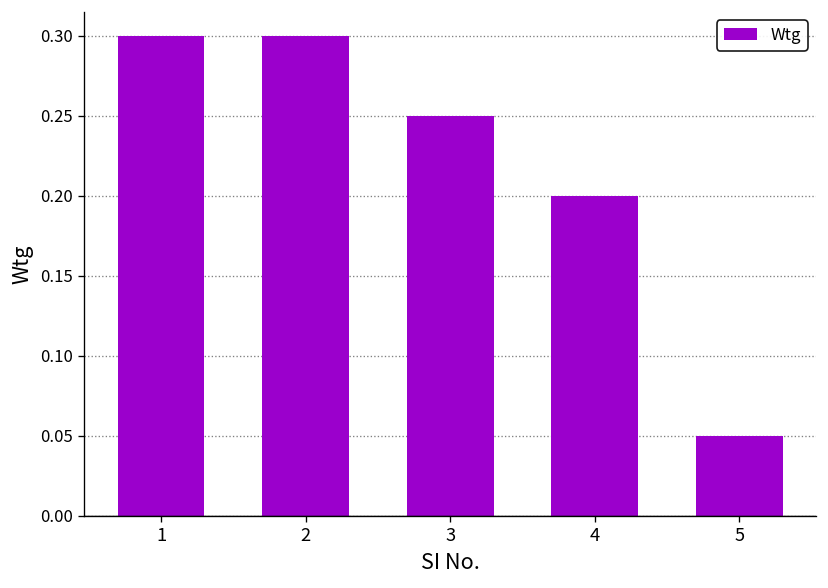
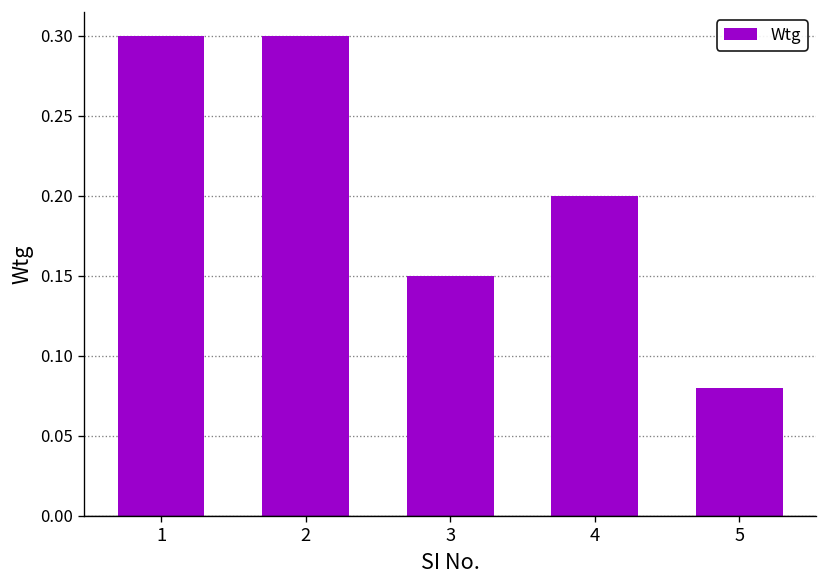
3: 0.25 -> 0.15
5: 0.05 -> 0.08
